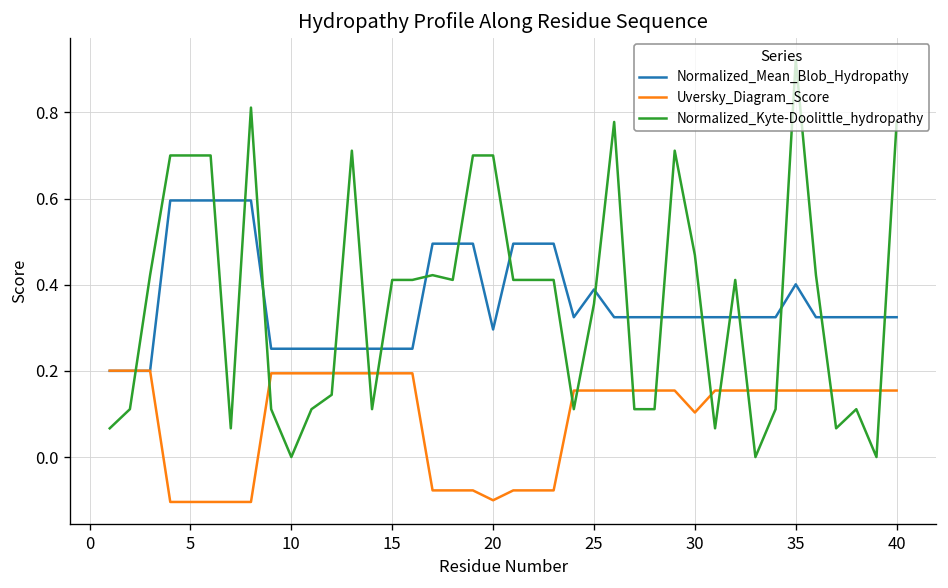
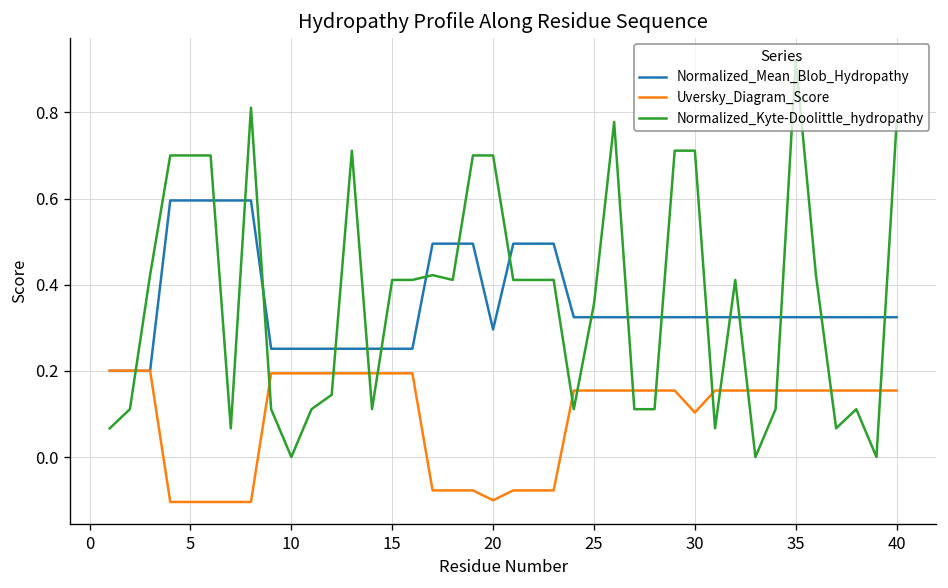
Normalized_Mean_Blob_Hydropathy, 25: 0.39 -> 0.32
Normalized_Kyte-Doolittle_hydropathy, 30: 0.47 -> 0.71
Normalized_Mean_Blob_Hydropathy, 35: 0.40 -> 0.32
